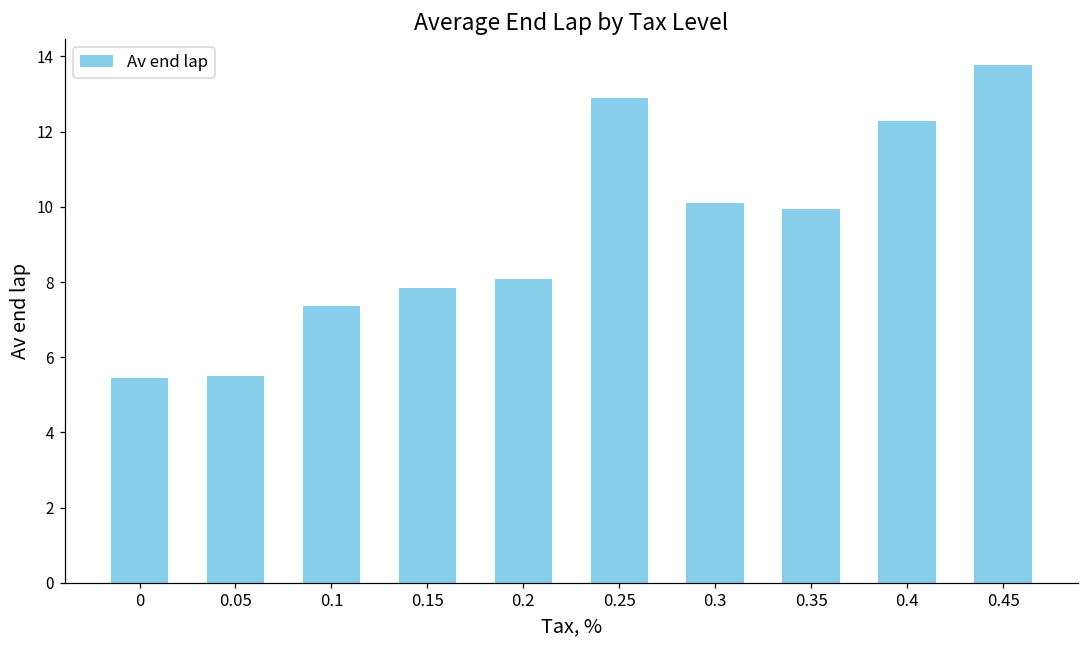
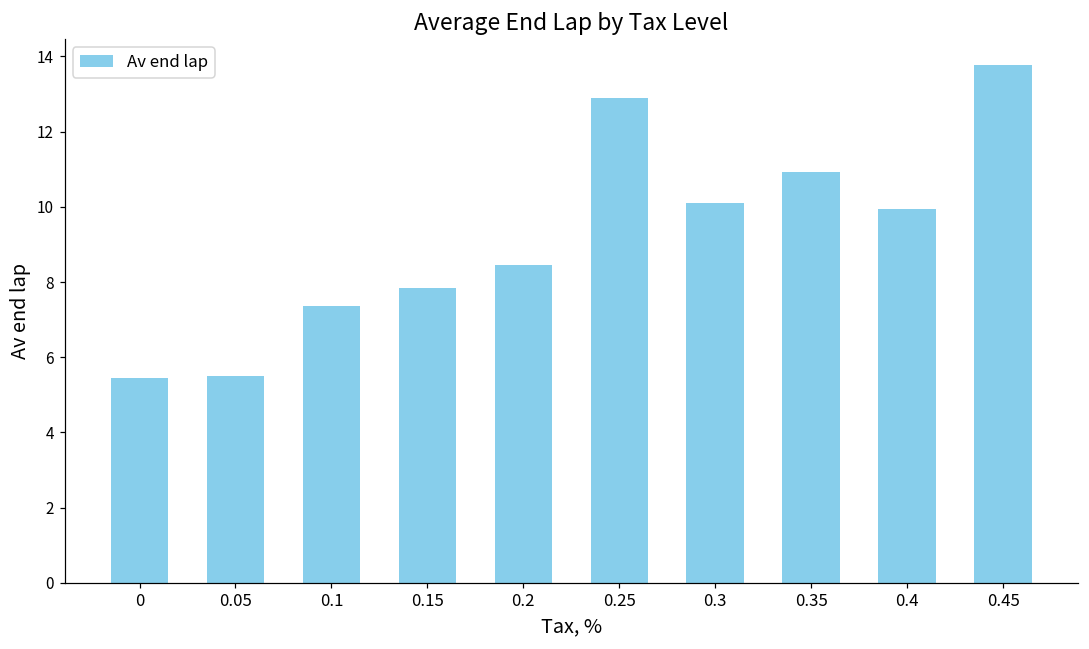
0.2: 8.1 -> 8.5
0.35: 9.9 -> 10.9
0.4: 12.3 -> 9.9
